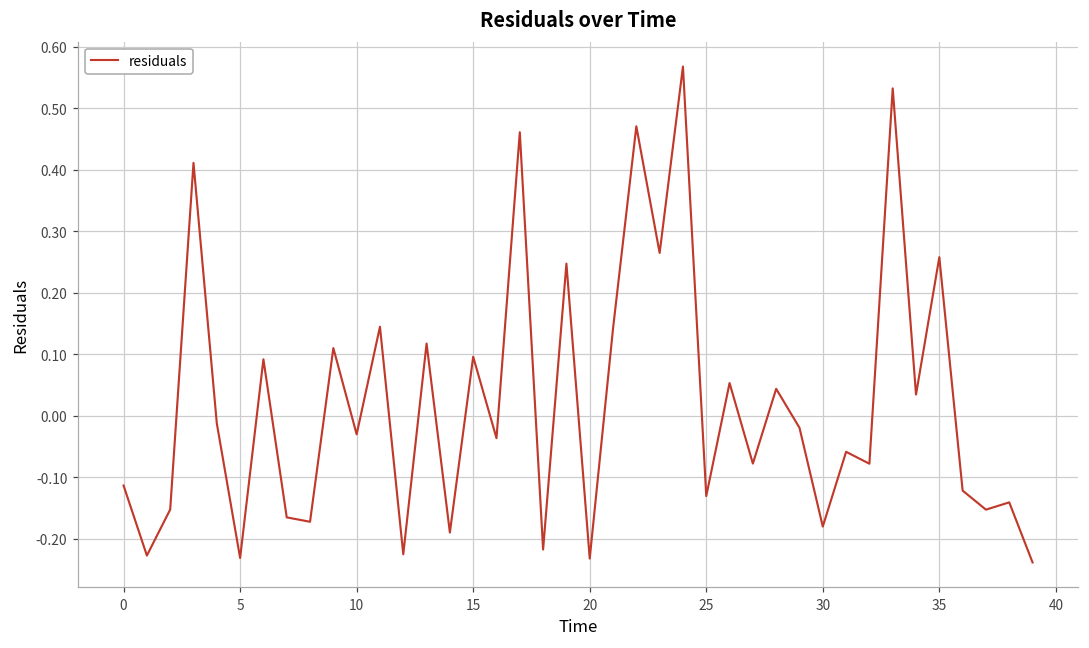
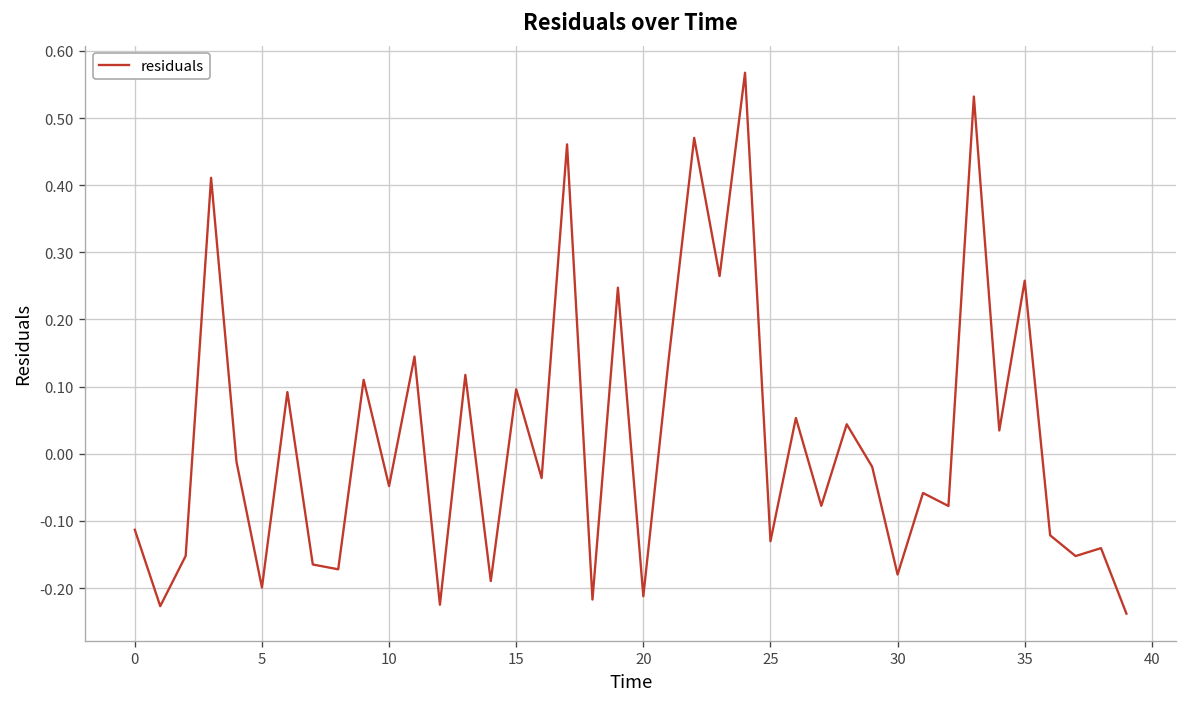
5: -0.23 -> -0.20
10: -0.03 -> -0.05
20: -0.23 -> -0.21
